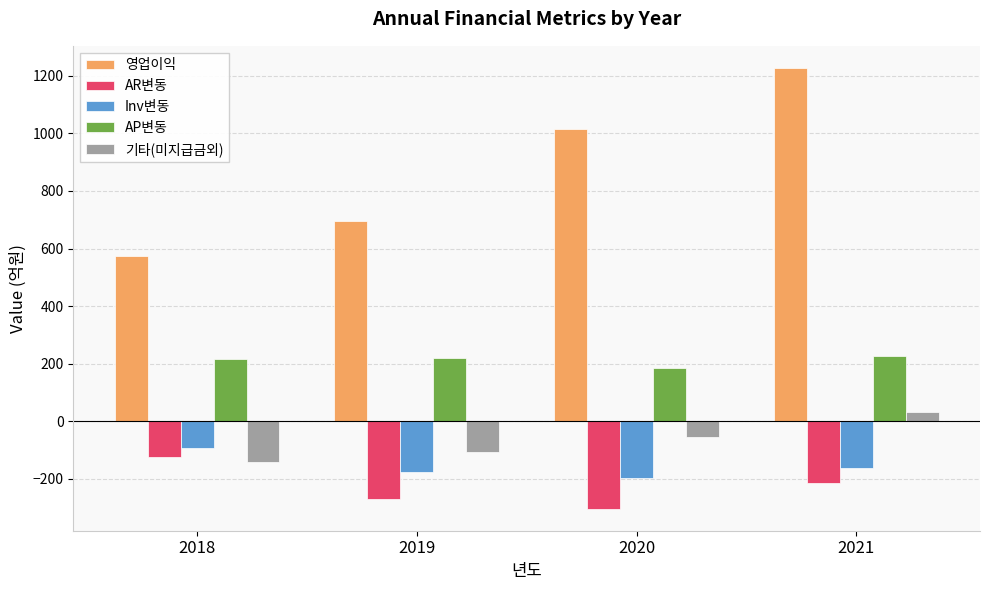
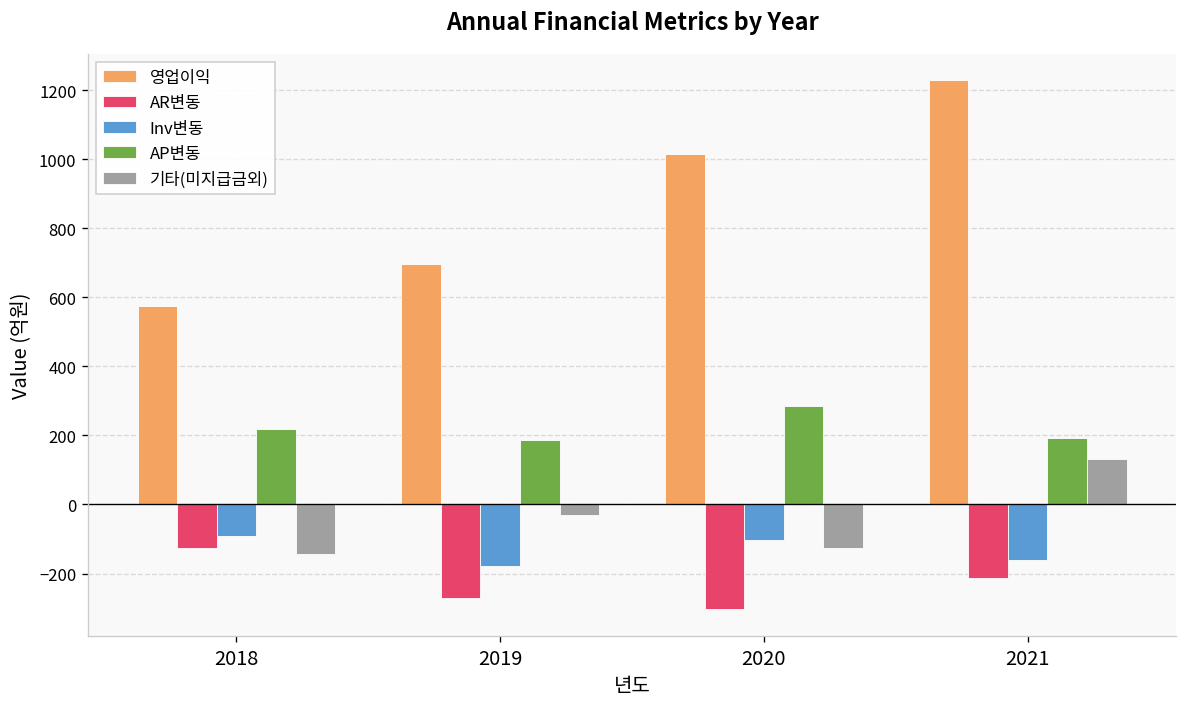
AP변동, 2019: 220 -> 190
기타(미지급금외), 2019: -110 -> -30
Inv변동, 2020: -200 -> -100
AP변동, 2020: 180 -> 280
기타(미지급금외), 2020: -60 -> -130
AP변동, 2021: 230 -> 190
기타(미지급금외), 2021: 30 -> 130
